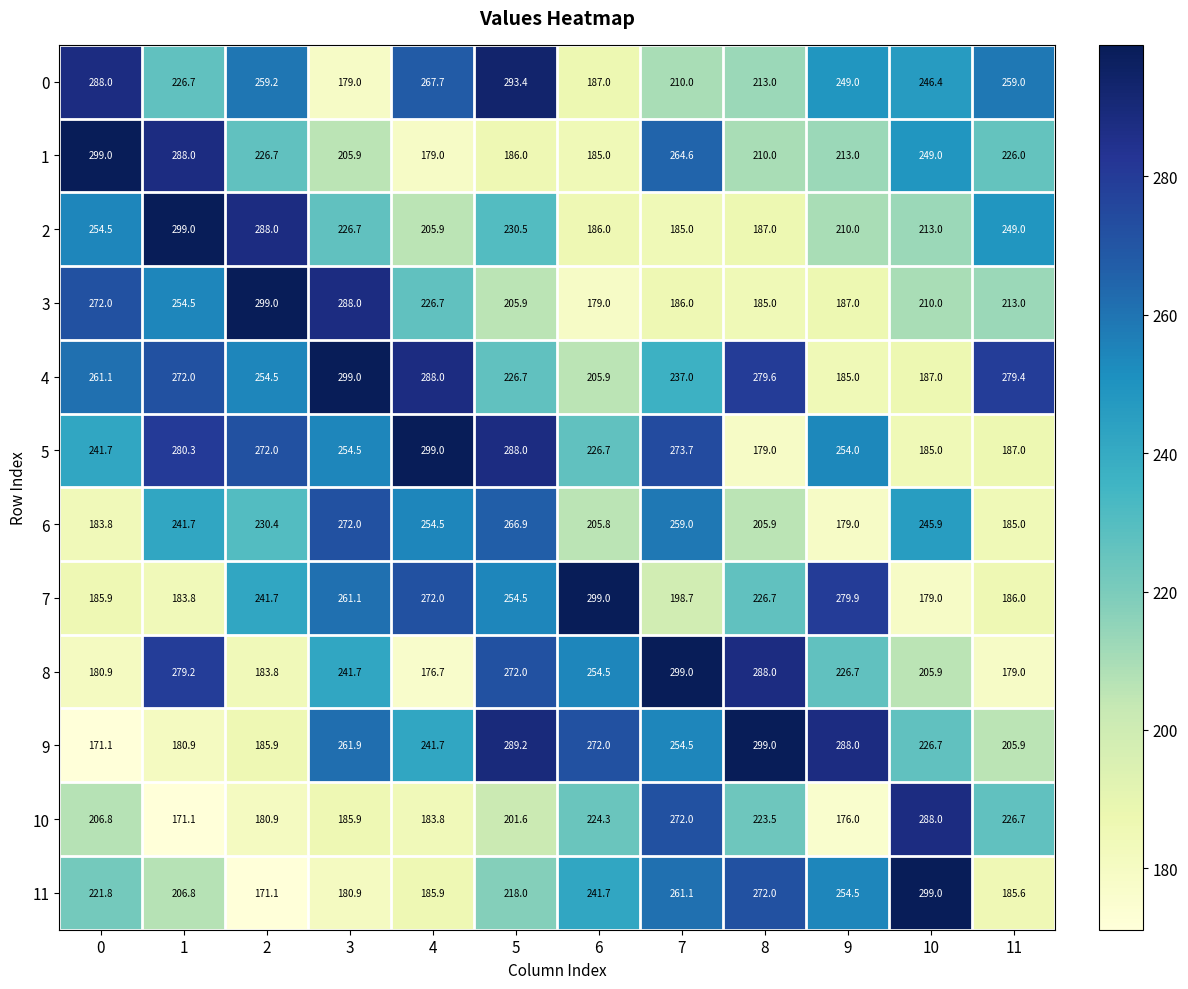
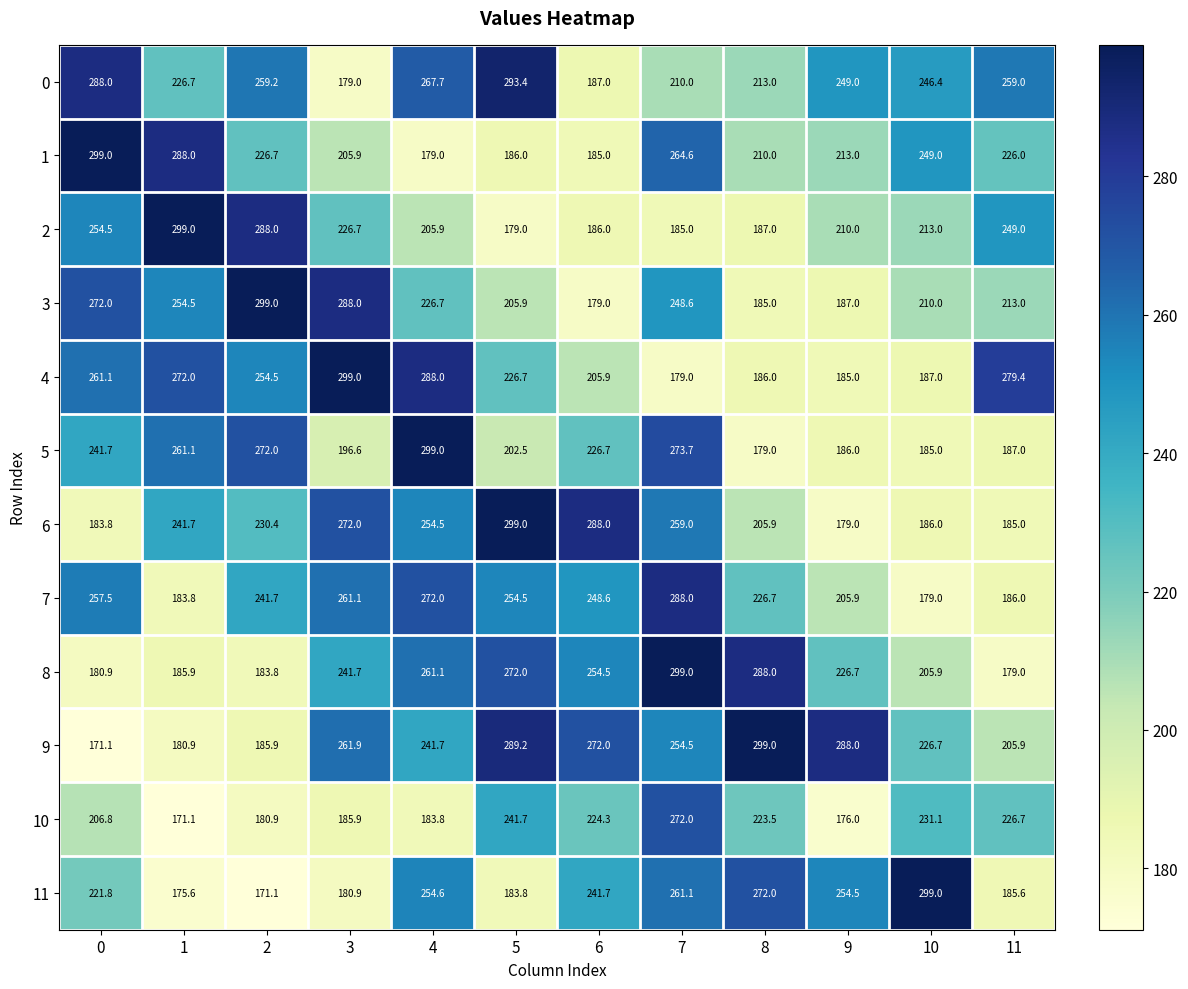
2, 5: 230.5 -> 179.0
3, 7: 186.0 -> 248.6
4, 7: 237.0 -> 179.0
4, 8: 279.6 -> 186.0
5, 1: 280.3 -> 261.1
5, 3: 254.5 -> 196.6
5, 5: 288.0 -> 202.5
5, 9: 254.0 -> 186.0
6, 5: 266.9 -> 299.0
6, 6: 205.8 -> 288.0
6, 10: 245.9 -> 186.0
7, 0: 185.9 -> 257.5
7, 6: 299.0 -> 248.6
7, 7: 198.7 -> 288.0
7, 9: 279.9 -> 205.9
8, 1: 279.2 -> 185.9
8, 4: 176.7 -> 261.1
10, 5: 201.6 -> 241.7
10, 10: 288.0 -> 231.1
11, 1: 206.8 -> 175.6
11, 4: 185.9 -> 254.6
11, 5: 218.0 -> 183.8
